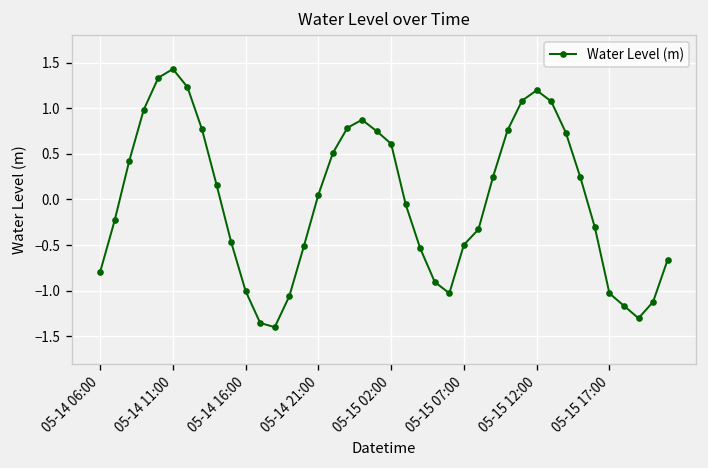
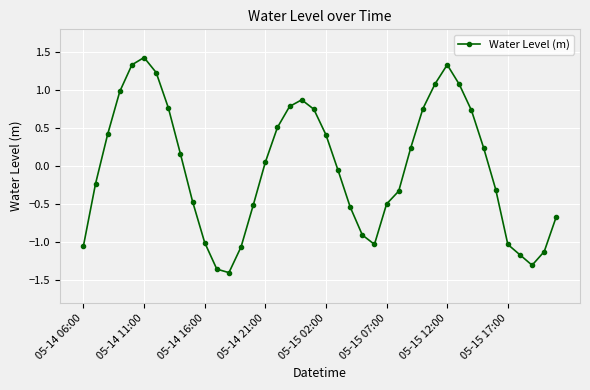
05-14 06:00: -0.8 -> -1.0
05-15 02:00: 0.6 -> 0.4
05-15 12:00: 1.2 -> 1.3
